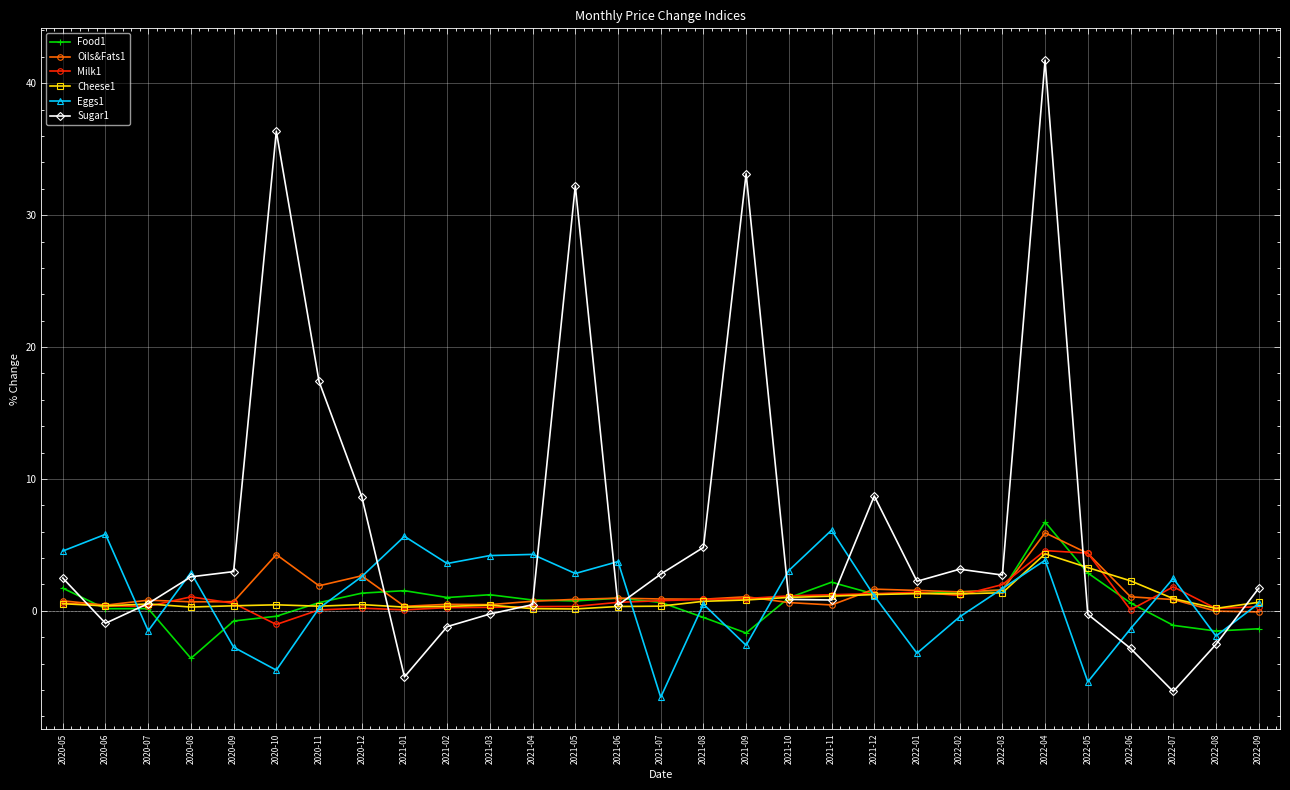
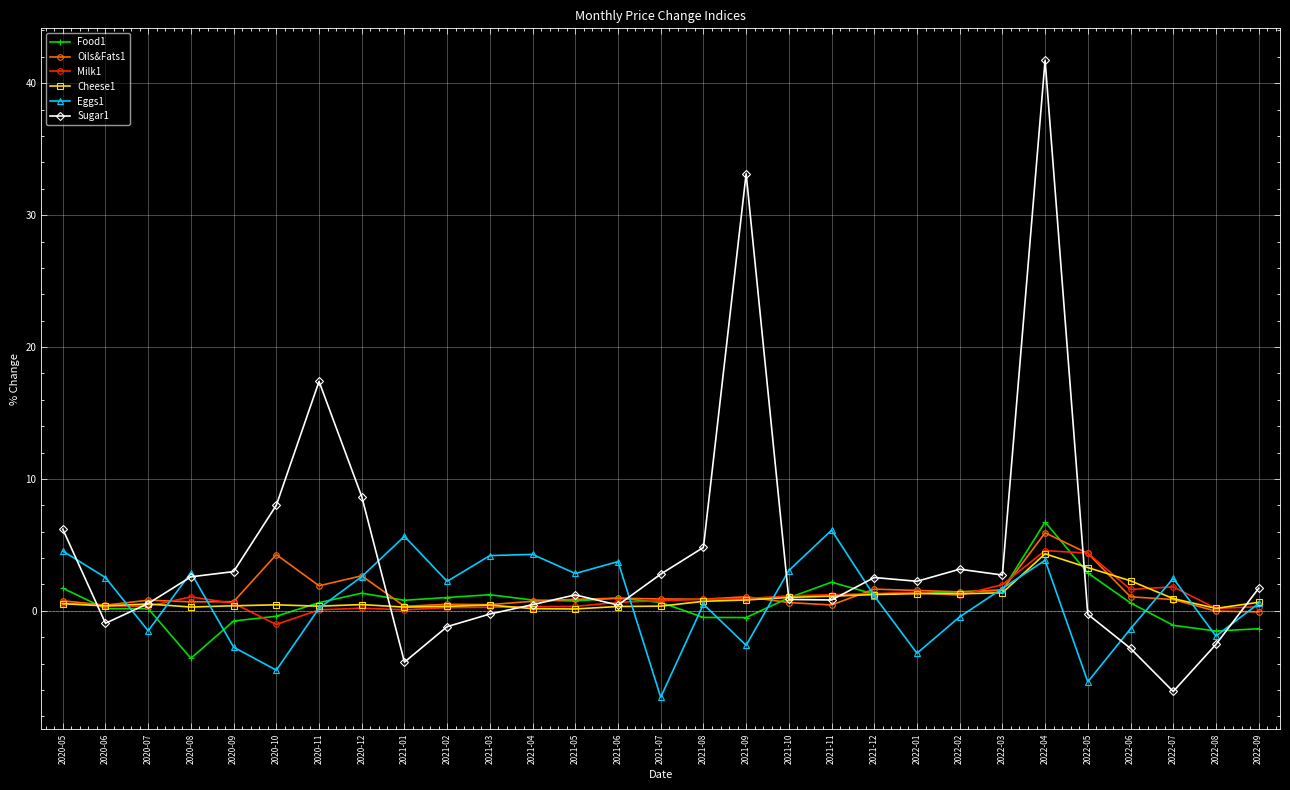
Sugar1, 2020-05: 2.5 -> 6.2
Eggs1, 2020-06: 5.8 -> 2.5
Sugar1, 2020-10: 36.4 -> 8.0
Food1, 2021-01: 1.5 -> 0.8
Sugar1, 2021-01: -5.0 -> -3.9
Eggs1, 2021-02: 3.6 -> 2.2
Sugar1, 2021-05: 32.2 -> 1.2
Food1, 2021-09: -1.7 -> -0.5
Sugar1, 2021-12: 8.7 -> 2.5
Milk1, 2022-06: 0.1 -> 1.6
